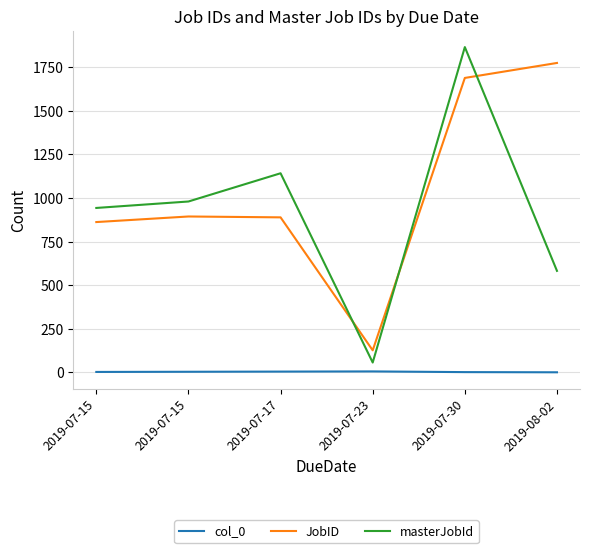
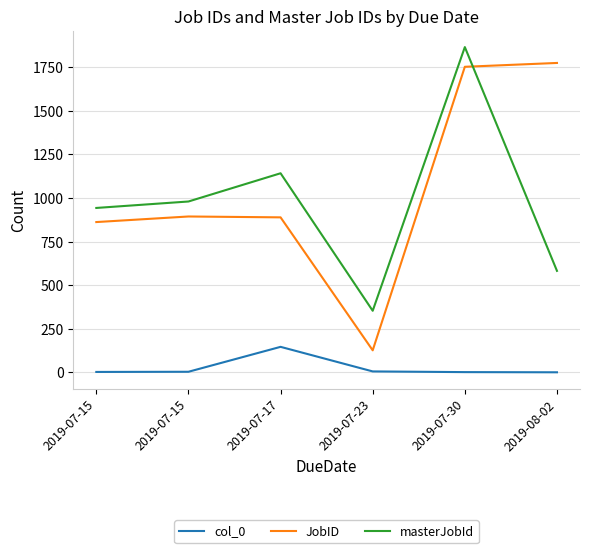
col_0, 2019-07-17: 0 -> 150
masterJobId, 2019-07-23: 60 -> 350
JobID, 2019-07-30: 1690 -> 1750
